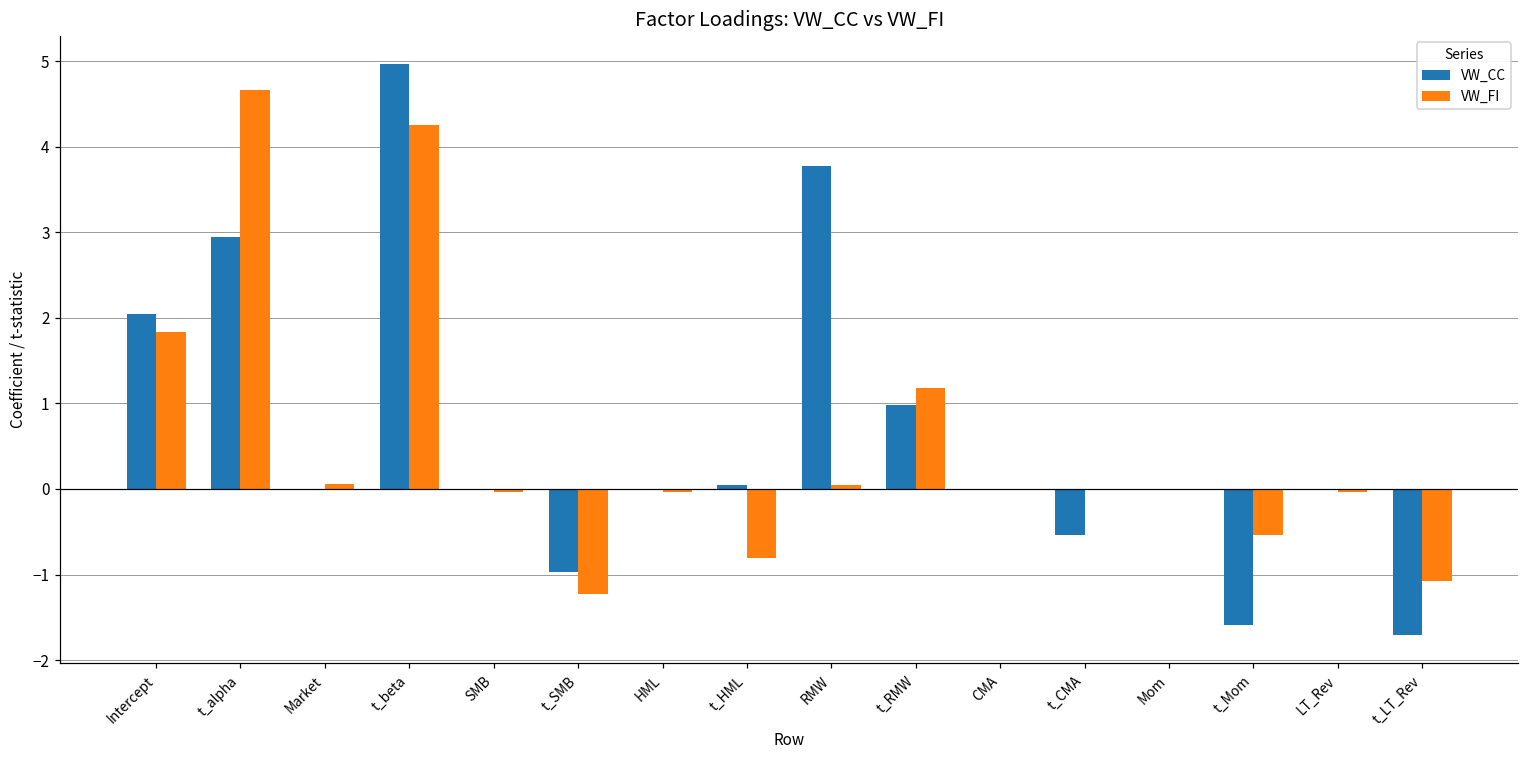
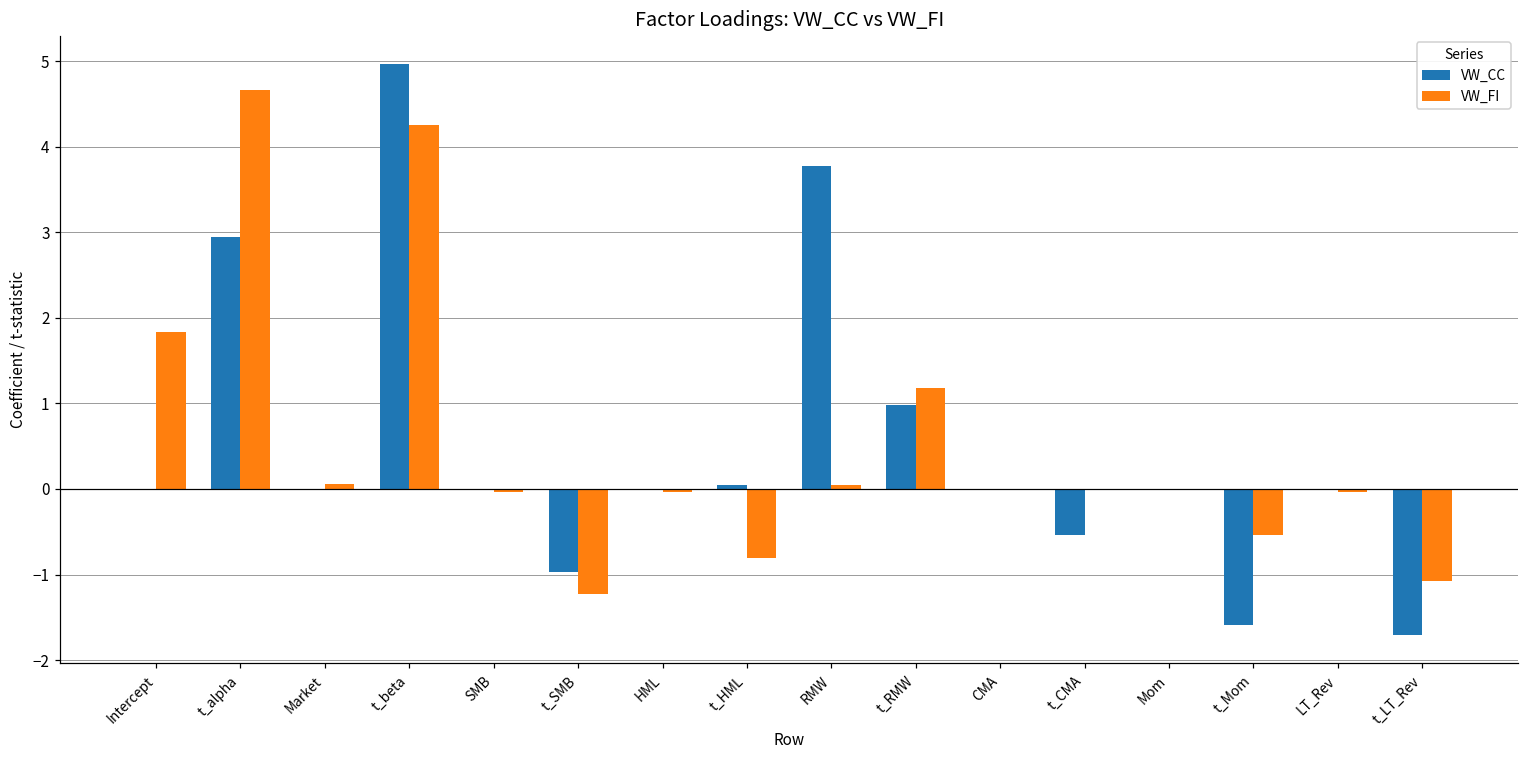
VW_CC, Intercept: 2.0 -> 0.0
